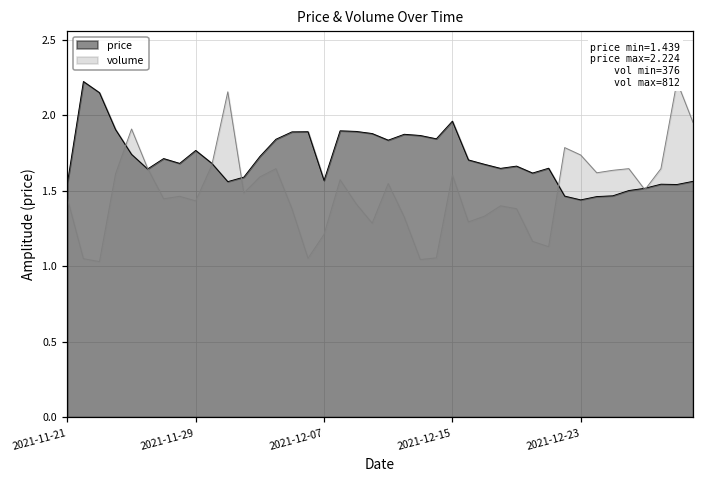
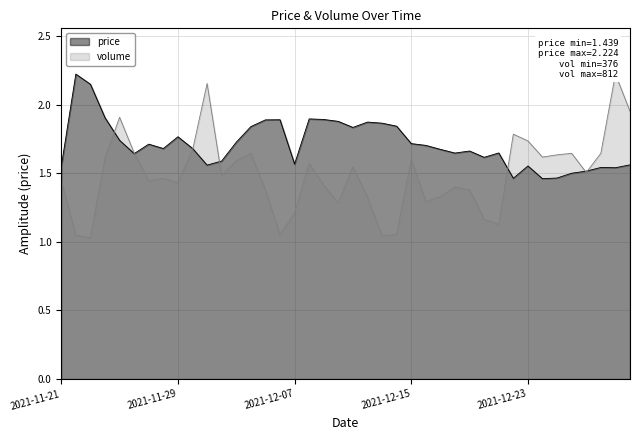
price, 2021-12-15: 1.96 -> 1.72
price, 2021-12-23: 1.44 -> 1.55
